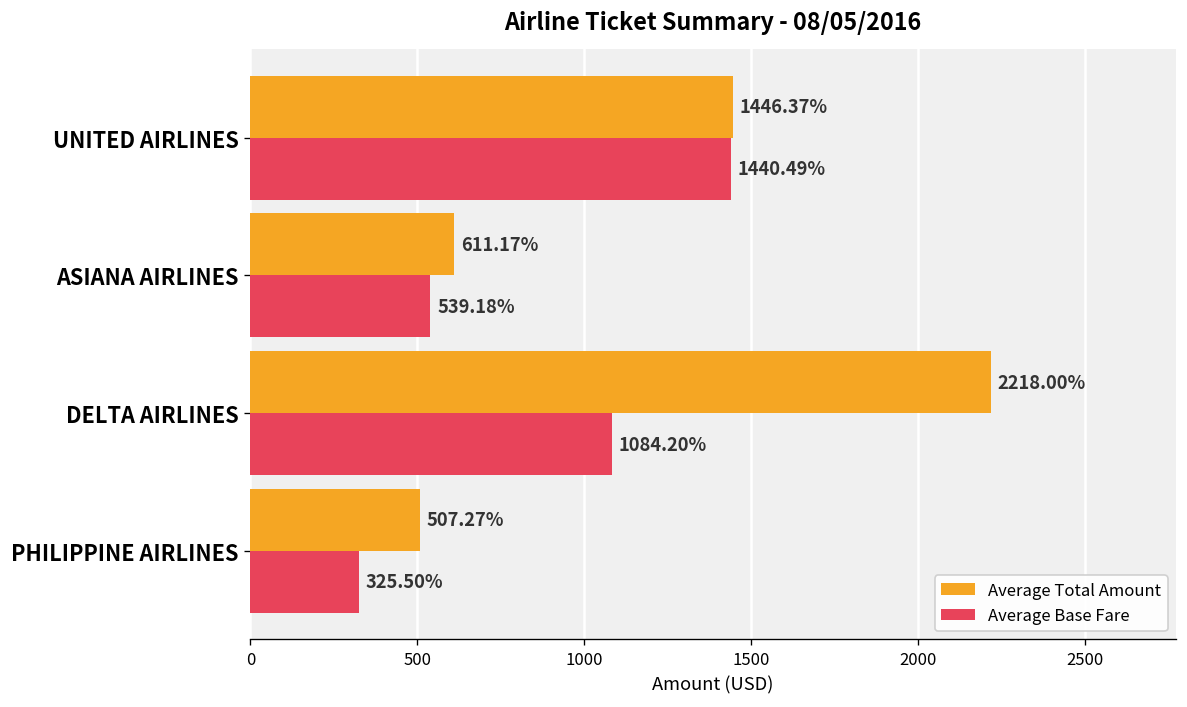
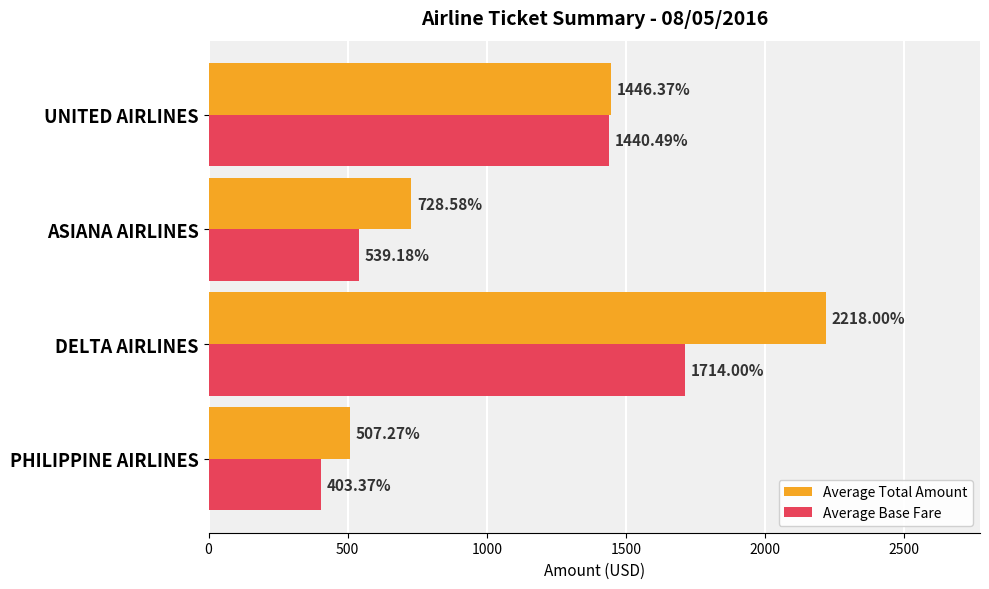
Average Total Amount, ASIANA AIRLINES: 611.17% -> 728.58%
Average Base Fare, DELTA AIRLINES: 1084.20% -> 1714.00%
Average Base Fare, PHILIPPINE AIRLINES: 325.50% -> 403.37%
